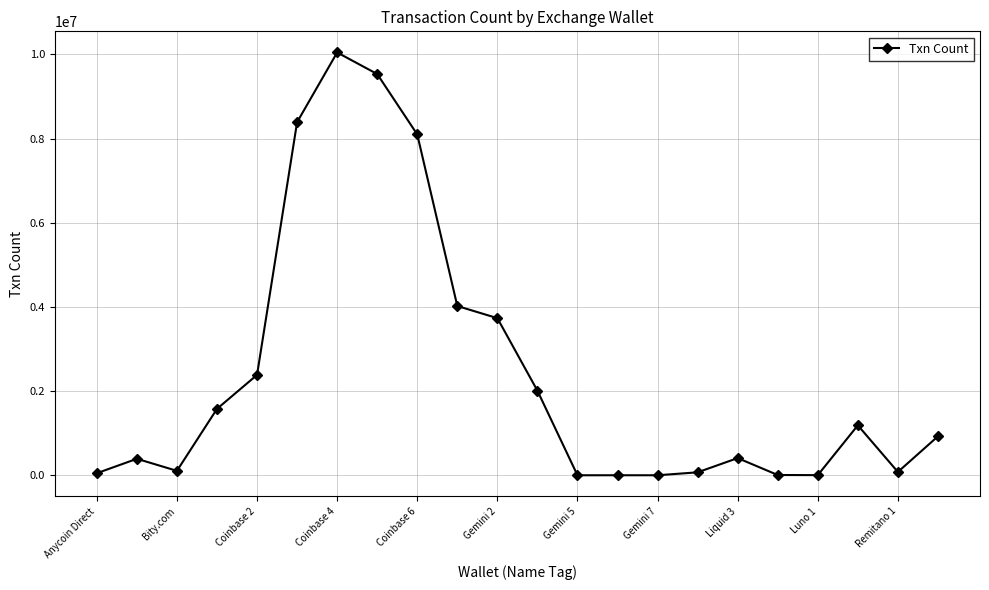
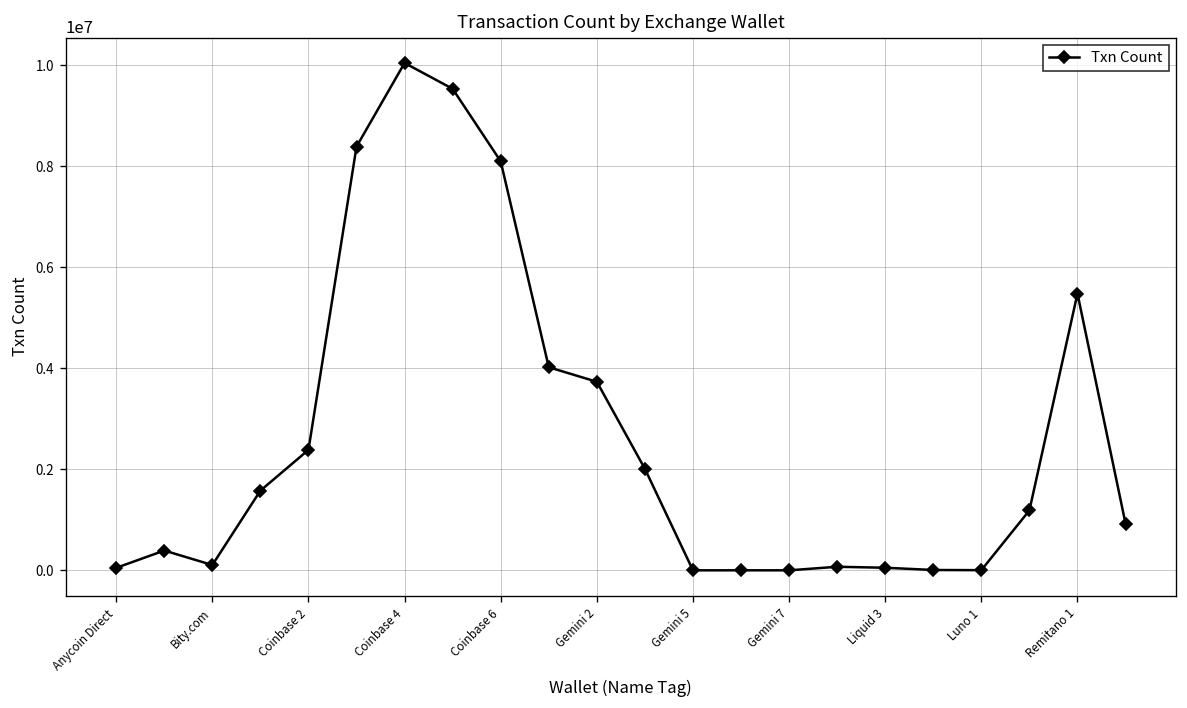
Liquid 3: 400000 -> 100000
Remitano 1: 100000 -> 5500000
